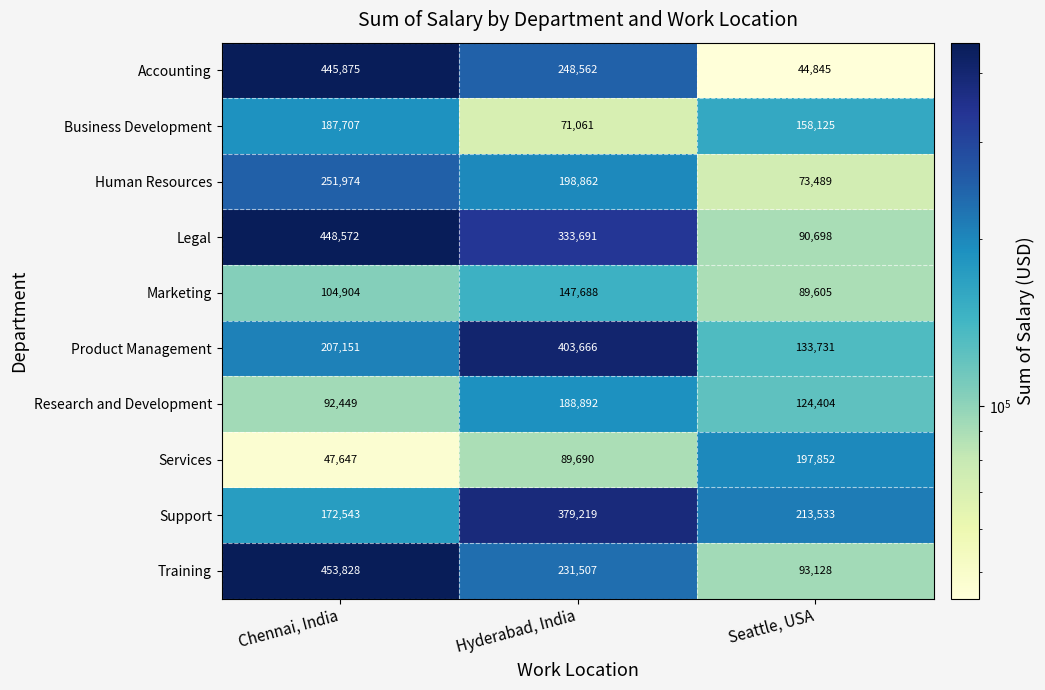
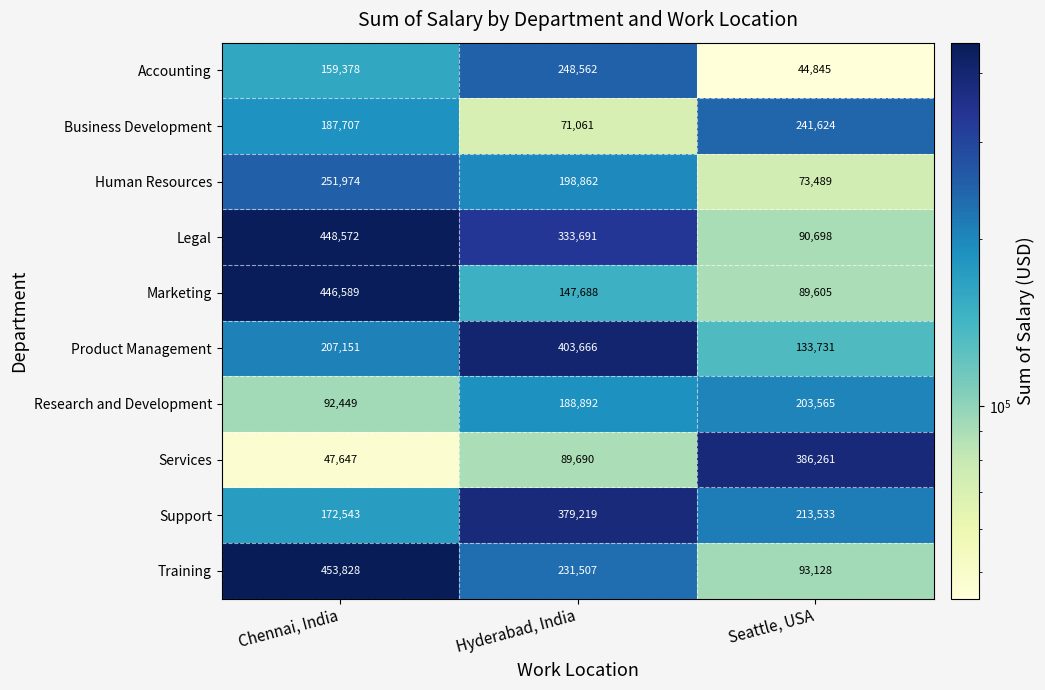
Accounting, Chennai, India: 445,875 -> 159,378
Business Development, Seattle, USA: 158,125 -> 241,624
Marketing, Chennai, India: 104,904 -> 446,589
Research and Development, Seattle, USA: 124,404 -> 203,565
Services, Seattle, USA: 197,852 -> 386,261
